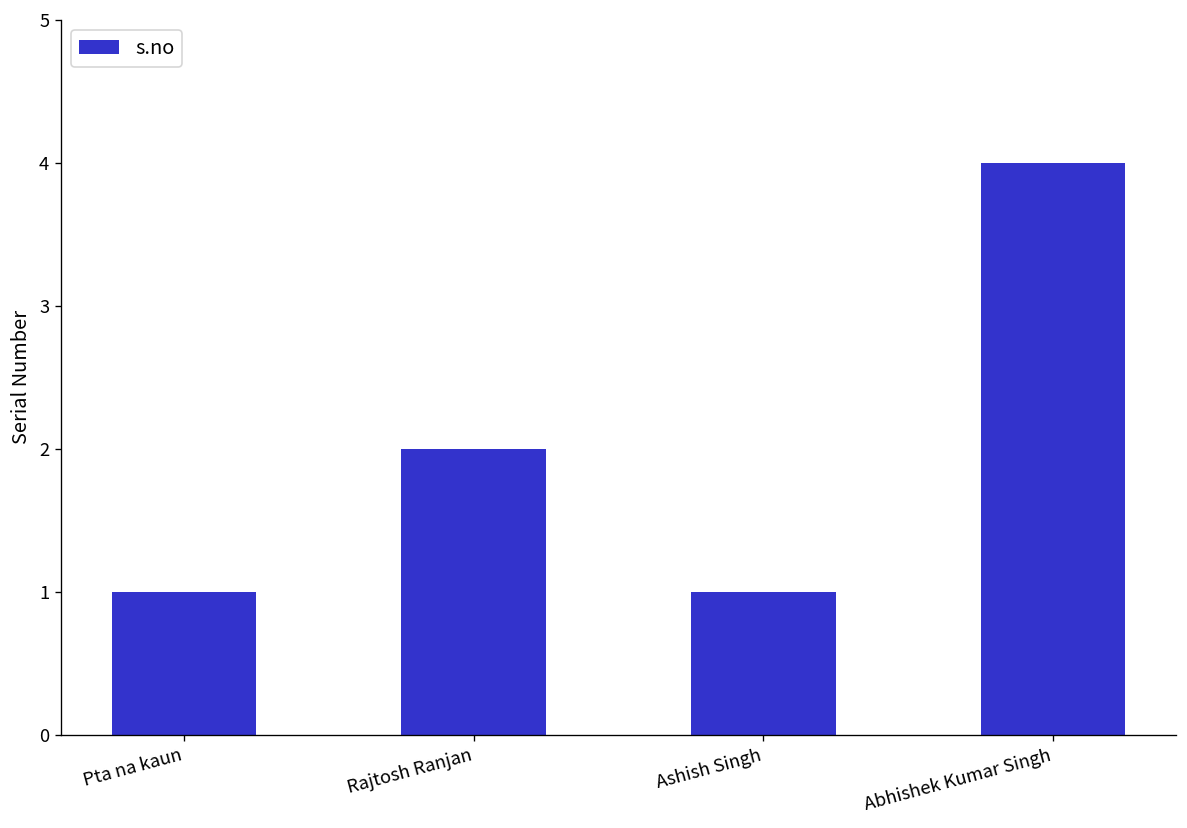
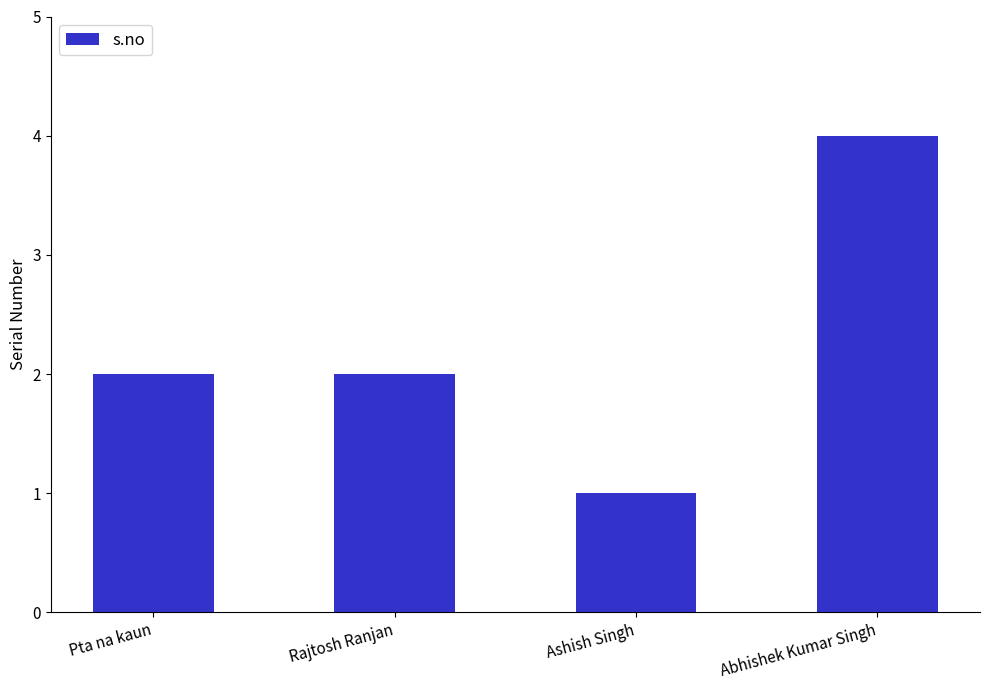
Pta na kaun: 1 -> 2
